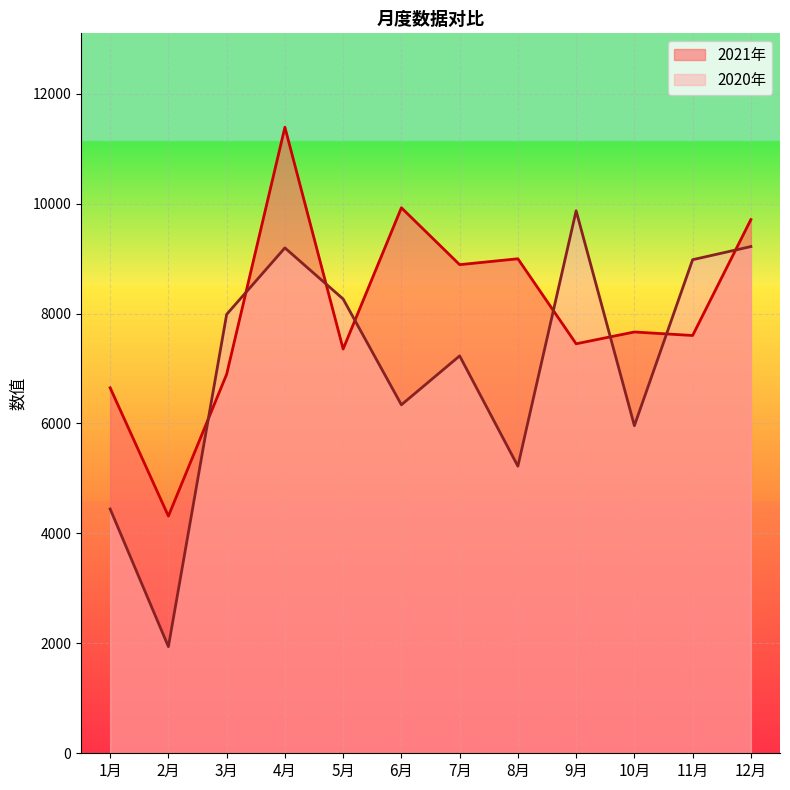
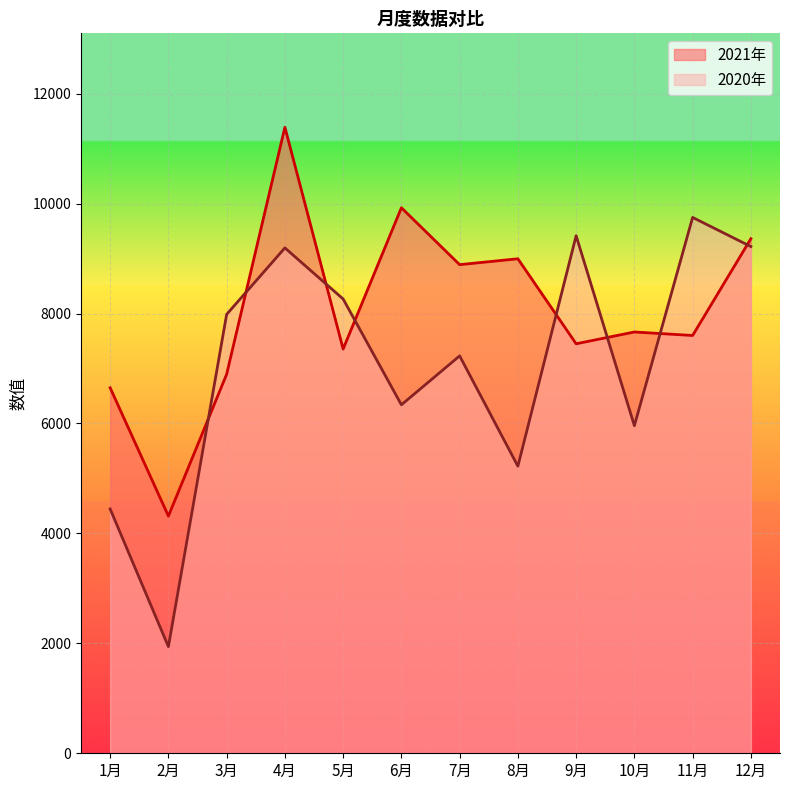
2020年, 9月: 9900 -> 9400
2020年, 11月: 9000 -> 9700
2021年, 12月: 9700 -> 9400
